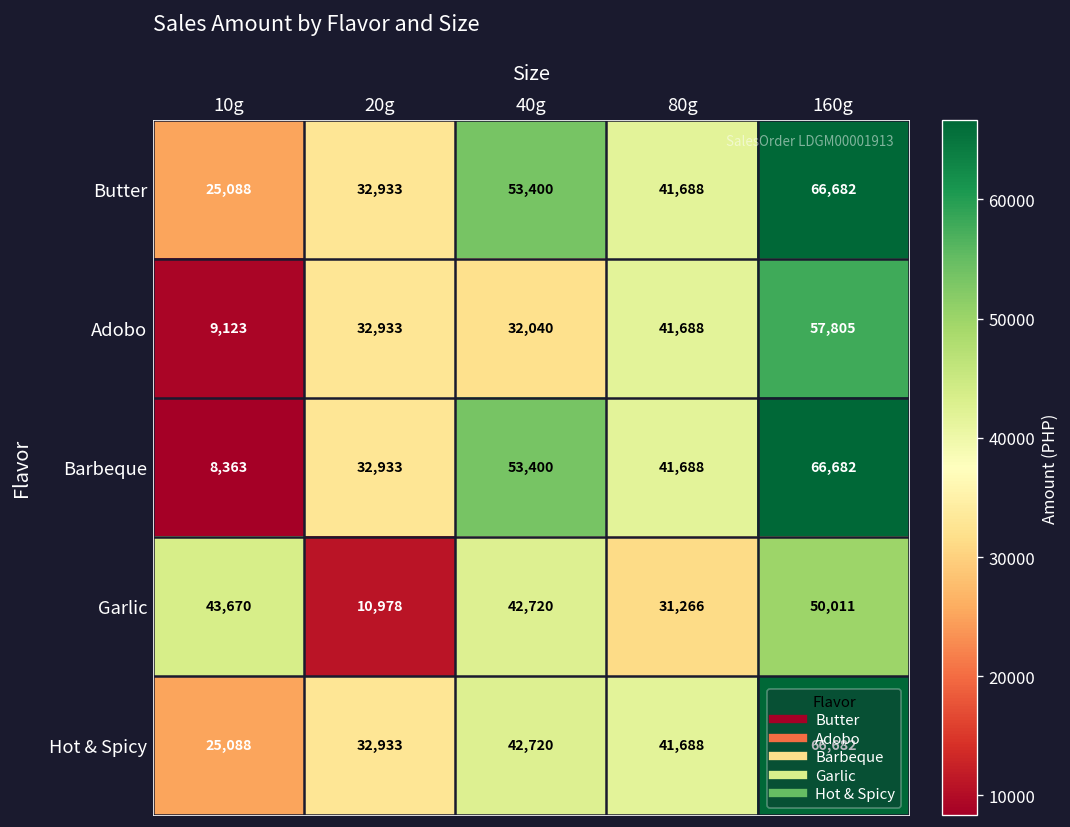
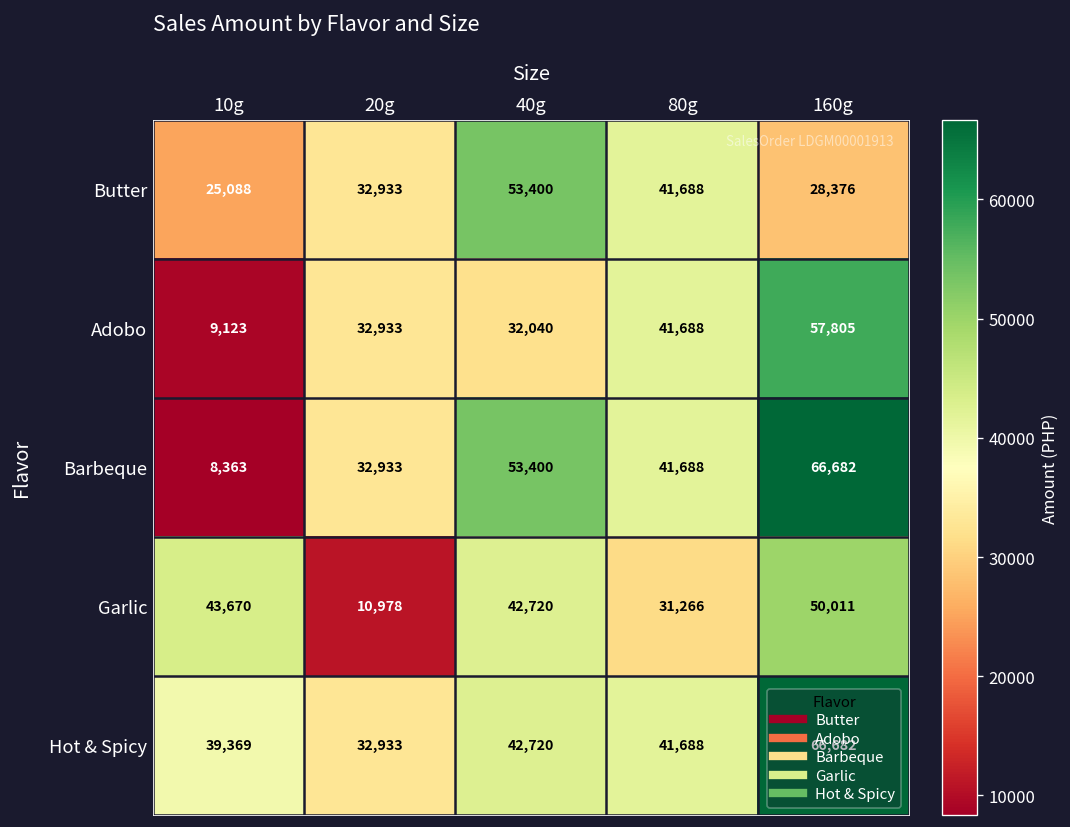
Butter, 160g: 66,682 -> 28,376
Hot & Spicy, 10g: 25,088 -> 39,369
